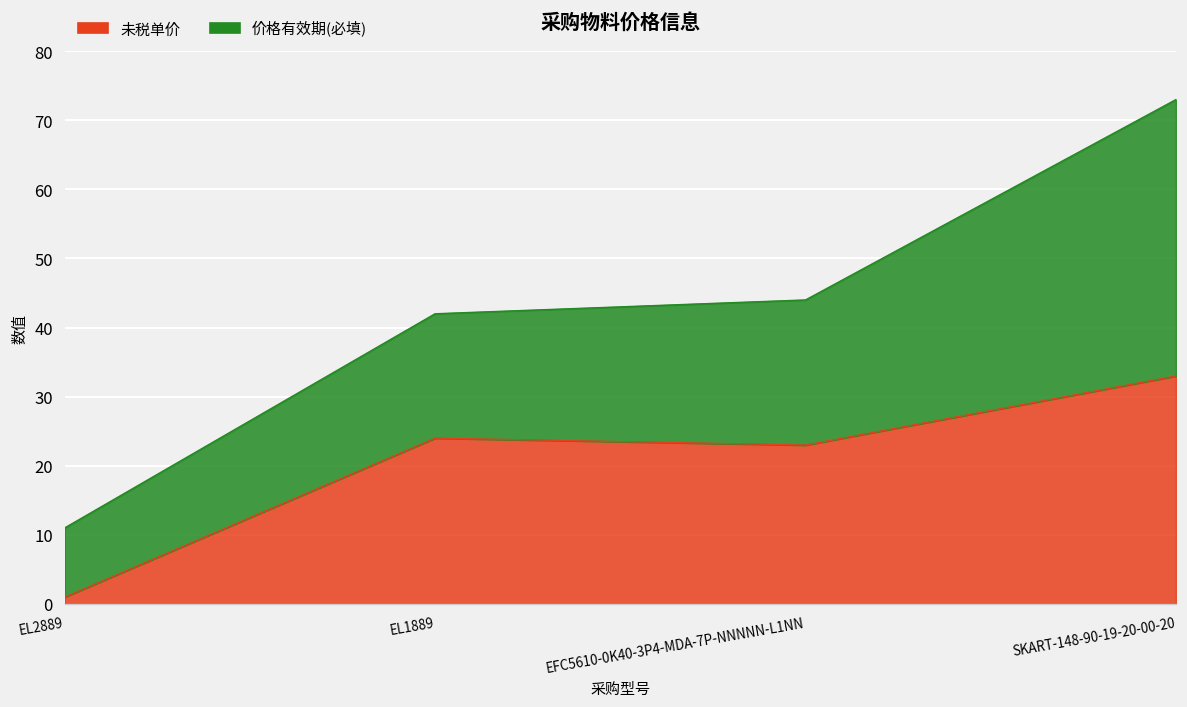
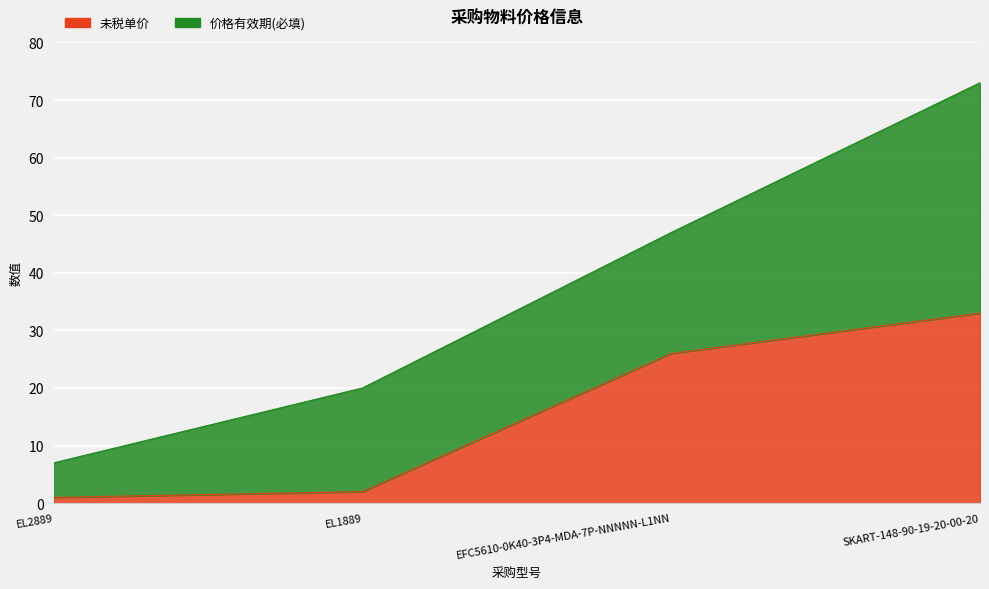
价格有效期(必填), EL2889: 10 -> 6
未税单价, EL1889: 24 -> 2
未税单价, EFC5610-0K40-3P4-MDA-7P-NNNNN-L1NN: 23 -> 26
